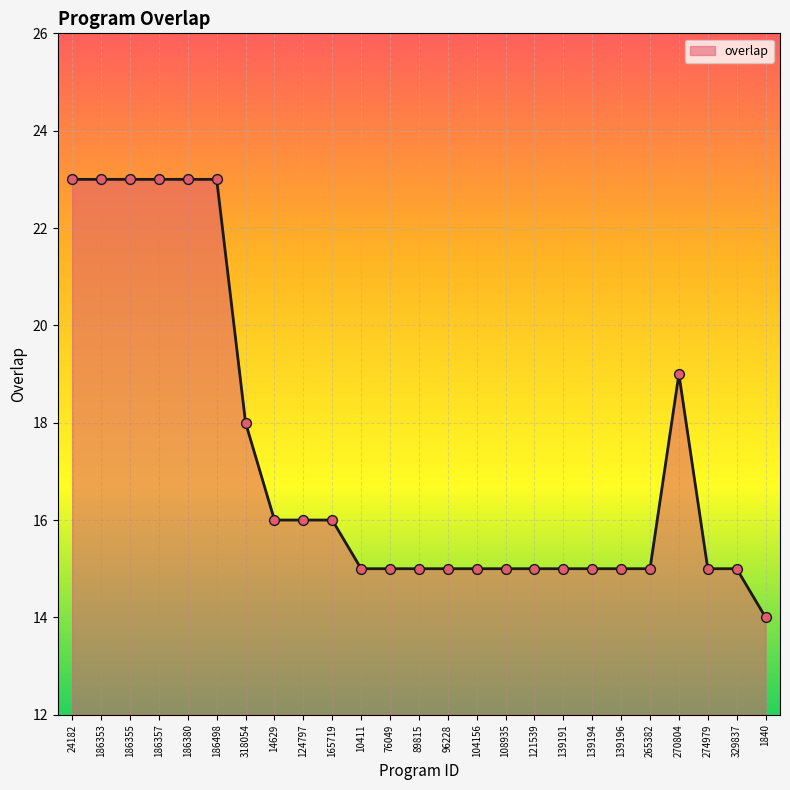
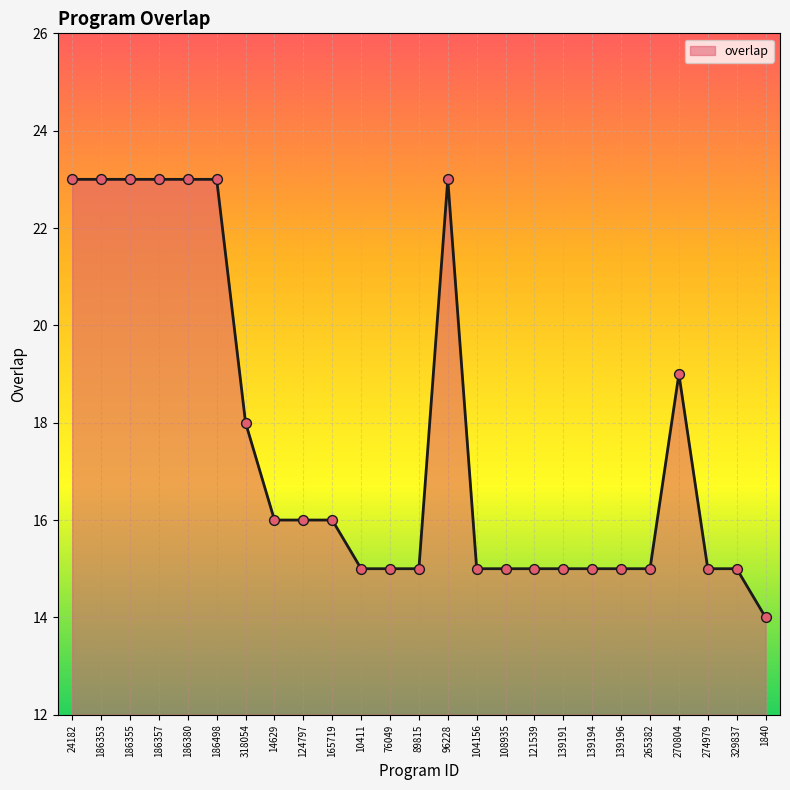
96228: 15 -> 23
